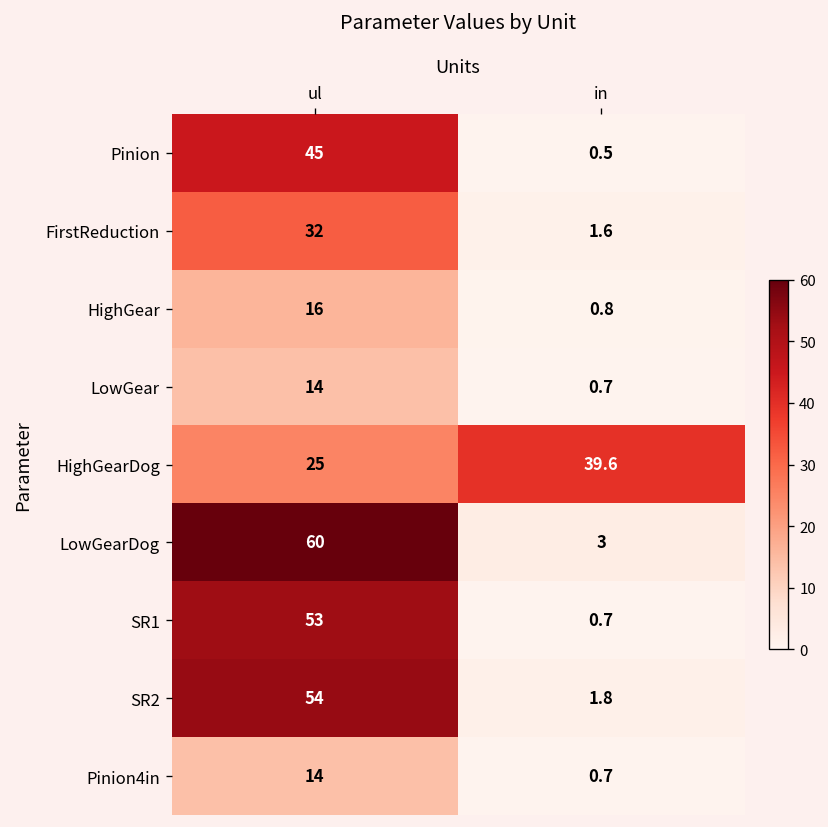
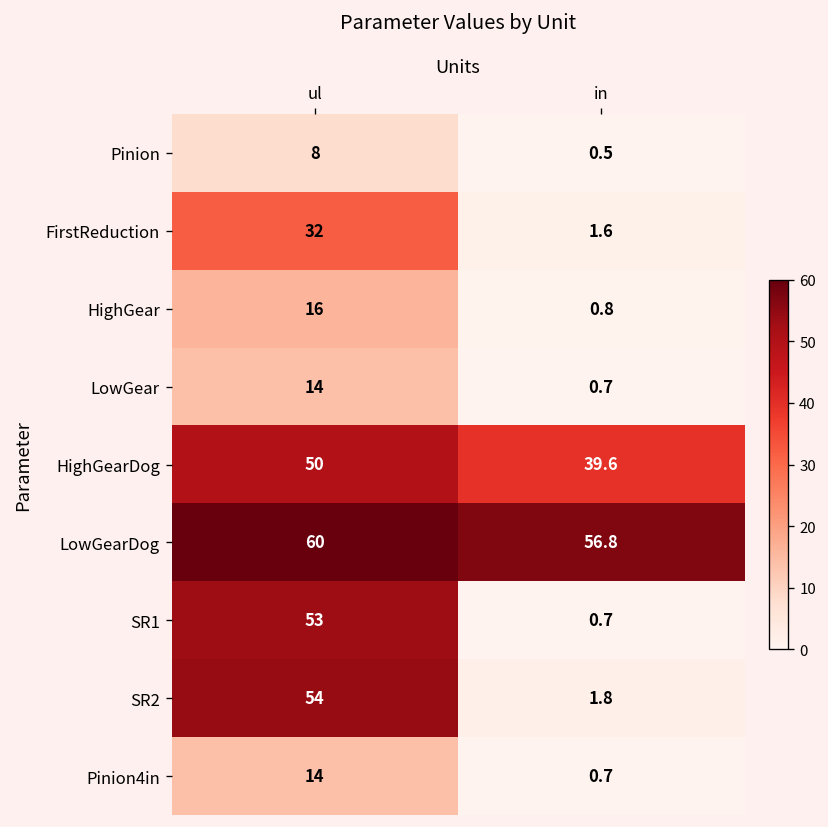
Pinion, ul: 45 -> 8
HighGearDog, ul: 25 -> 50
LowGearDog, in: 3 -> 56.8
